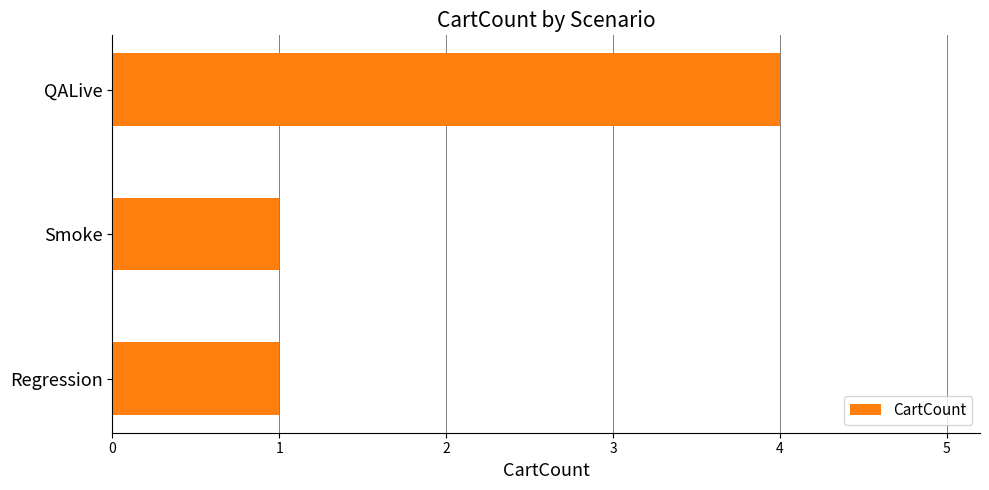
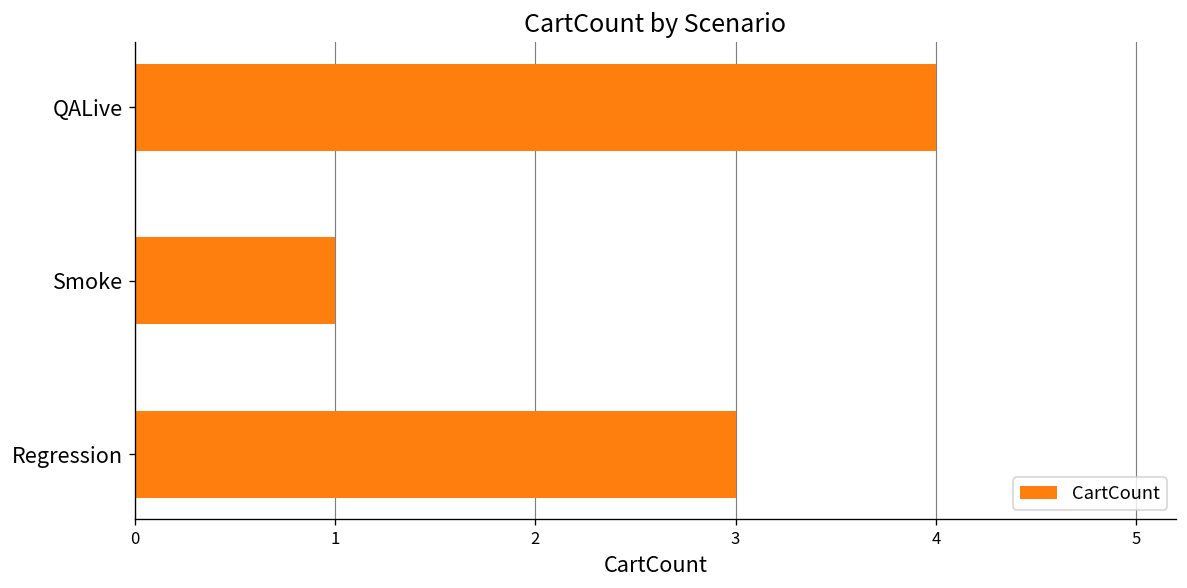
Regression: 1 -> 3
